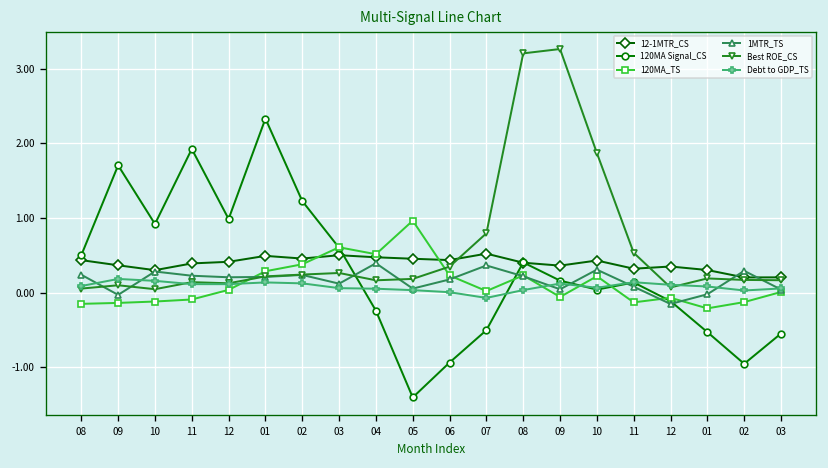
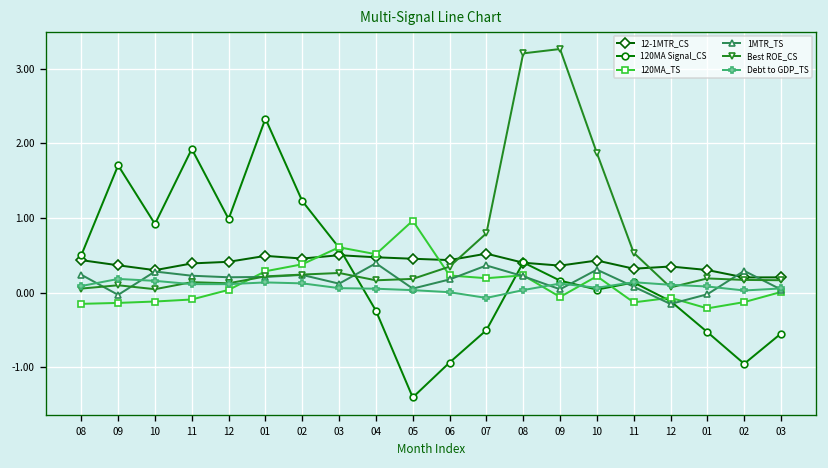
120MA_TS, 07: 0.0 -> 0.2
